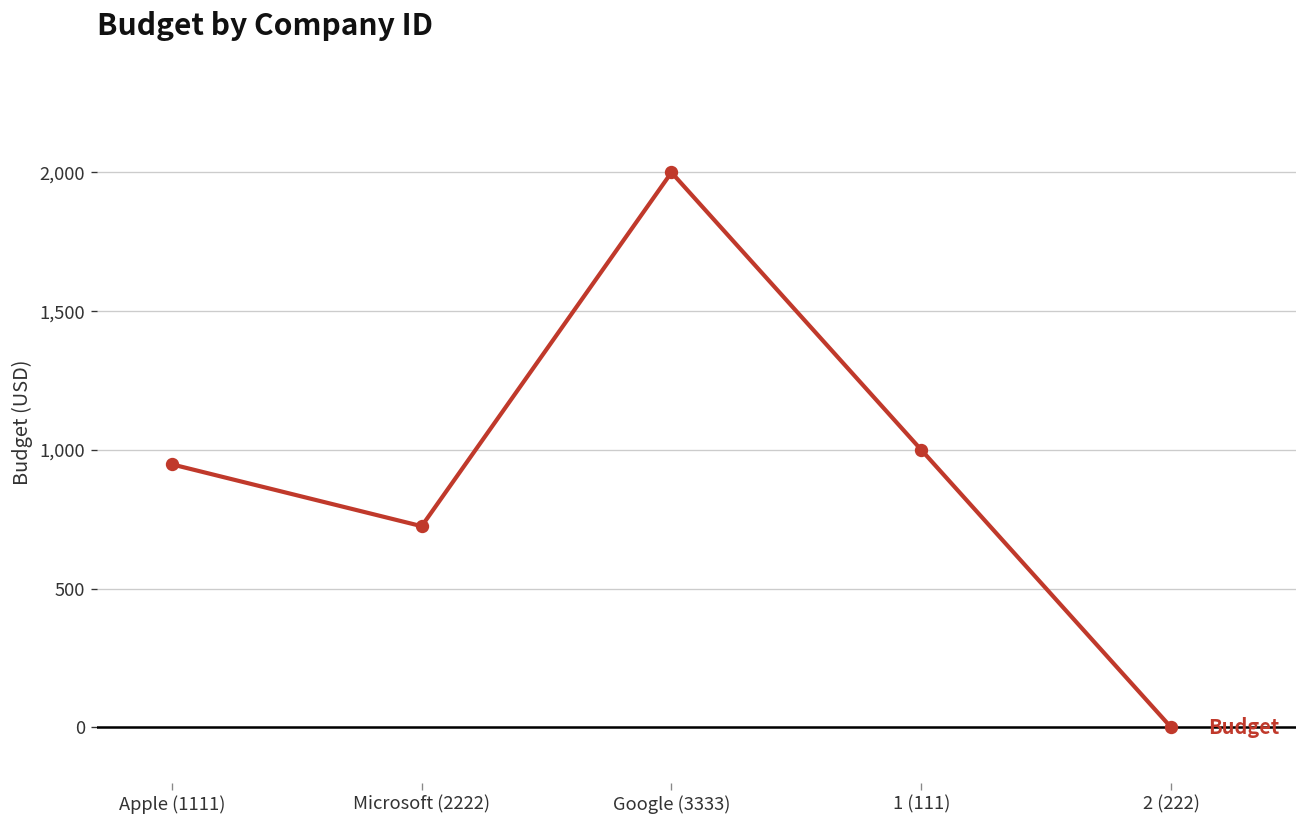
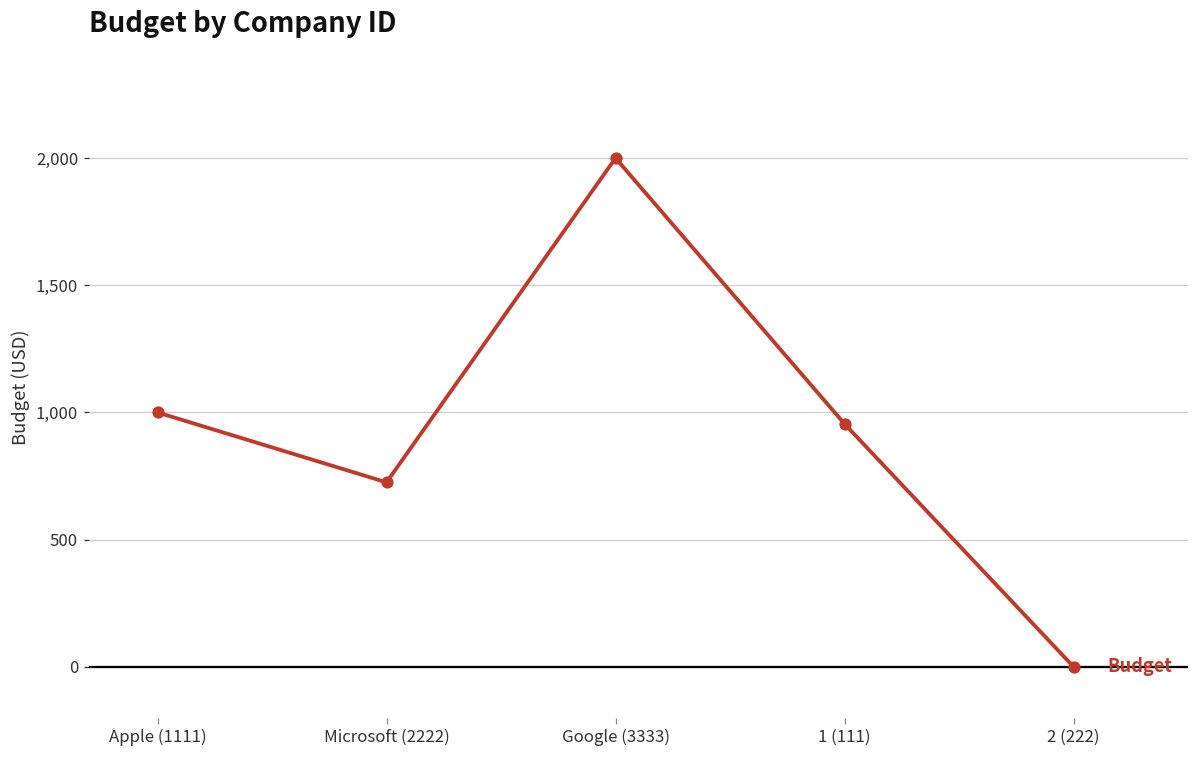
Apple (1111): 950 -> 1,000
1 (111): 1,000 -> 960
